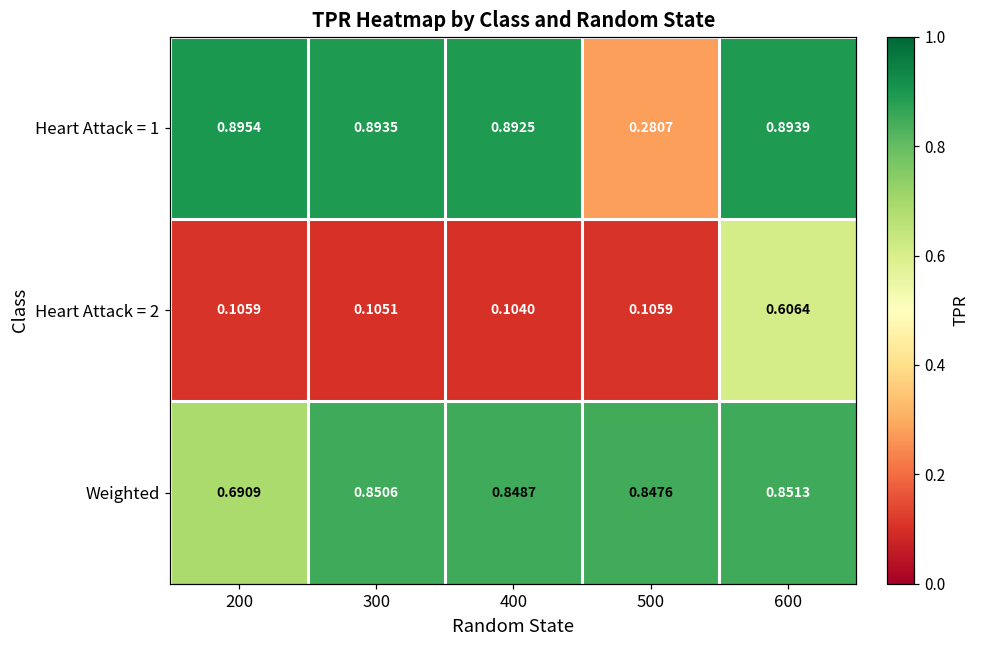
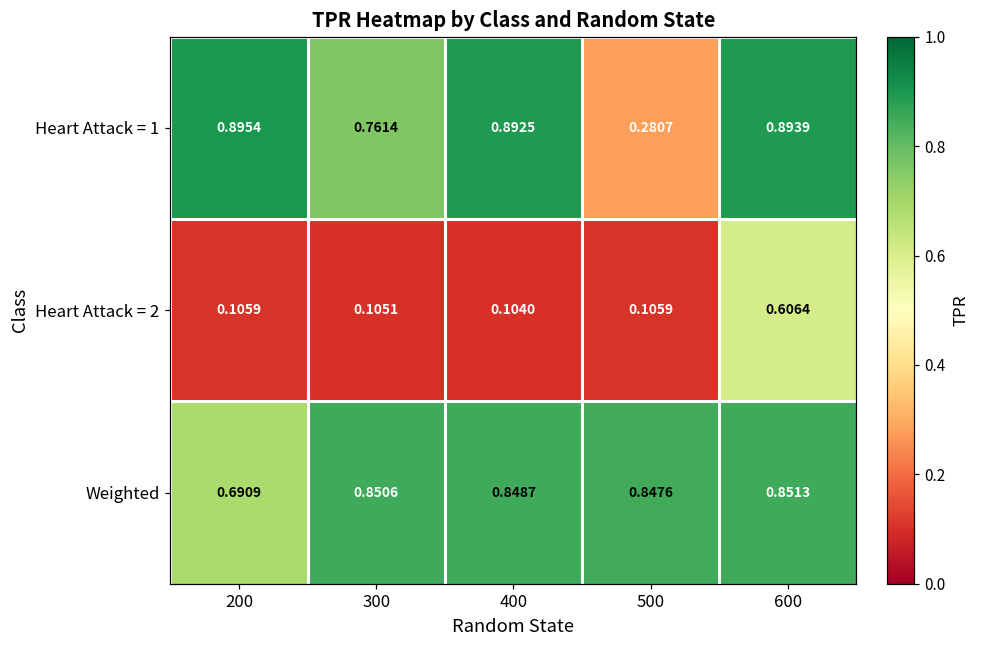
Heart Attack = 1, 300: 0.8935 -> 0.7614
